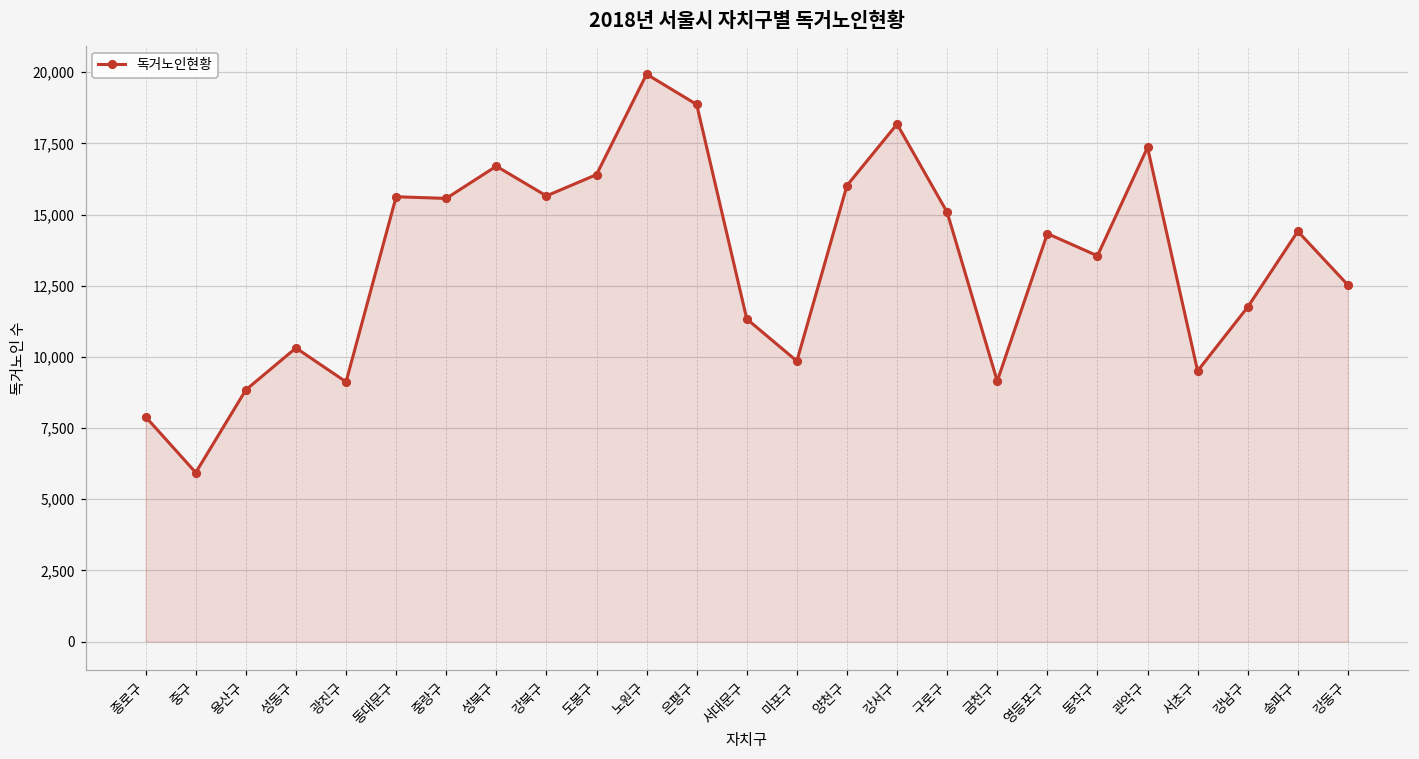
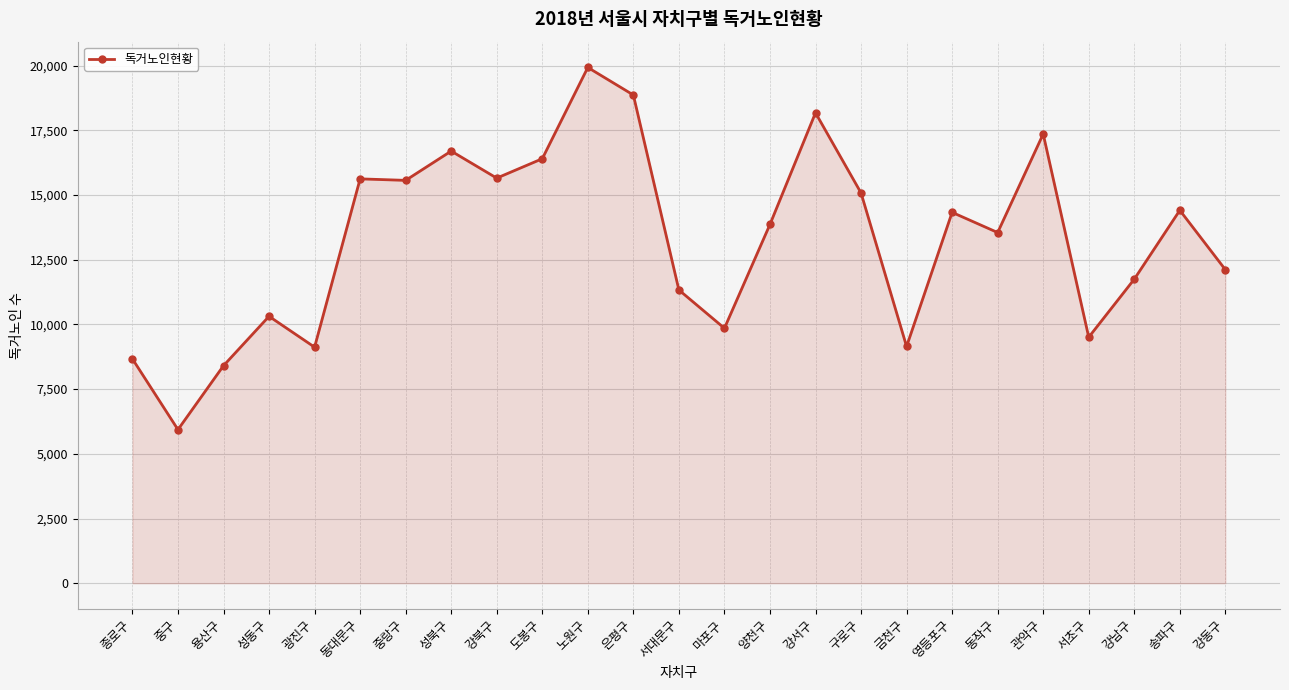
종로구: 7,900 -> 8,700
용산구: 8,800 -> 8,400
양천구: 16,000 -> 13,900
강동구: 12,500 -> 12,100
